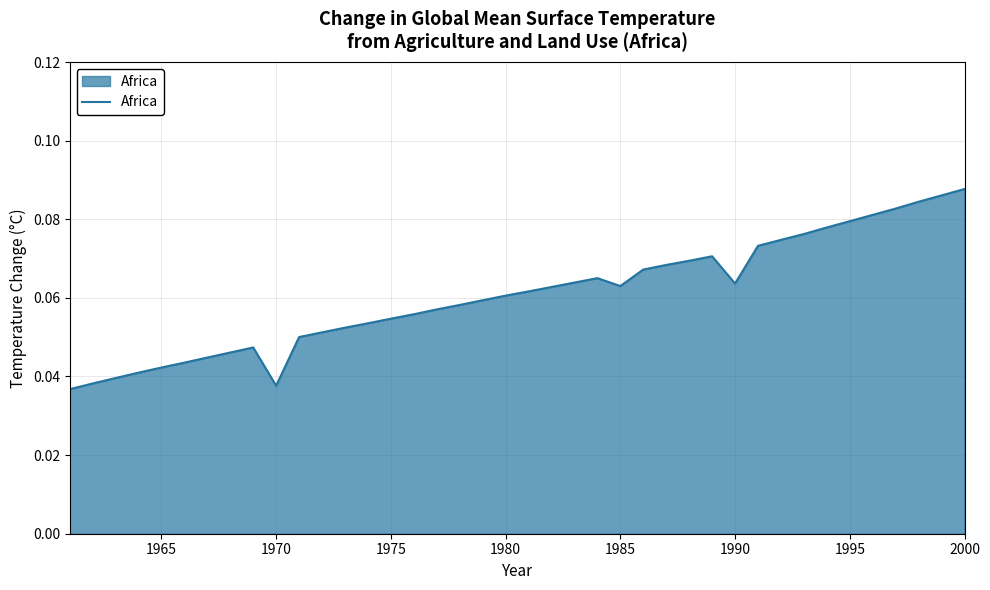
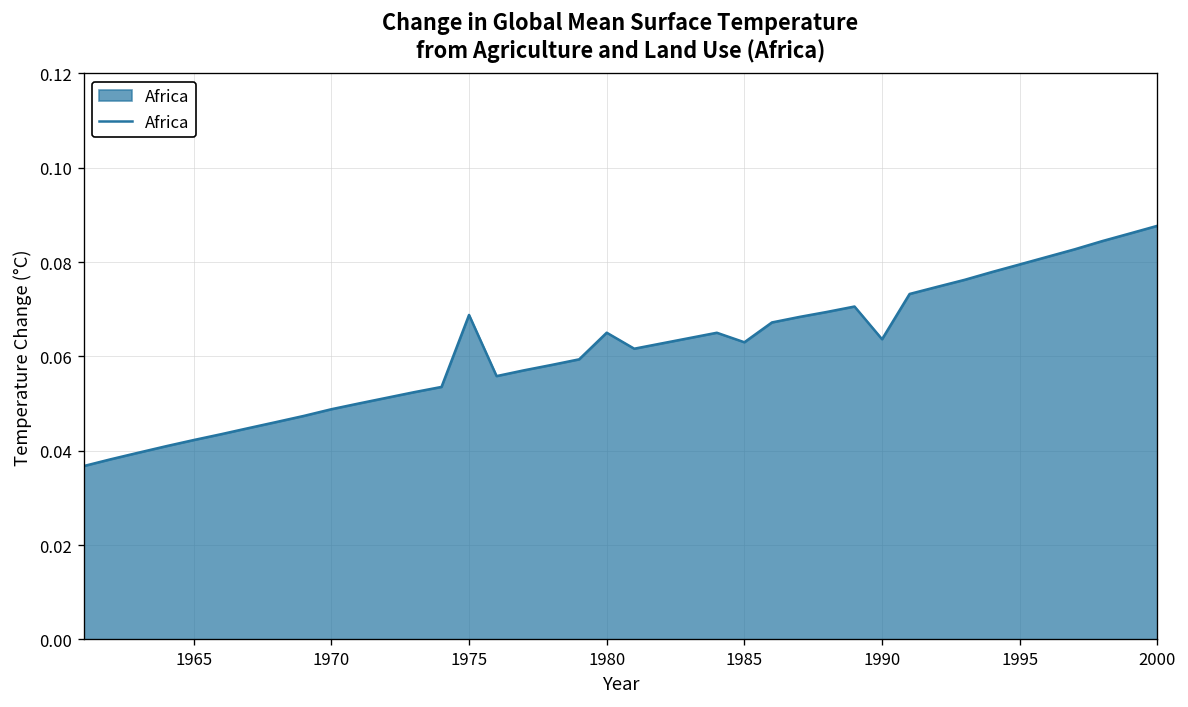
1970: 0.038 -> 0.049
1975: 0.055 -> 0.069
1980: 0.061 -> 0.065
